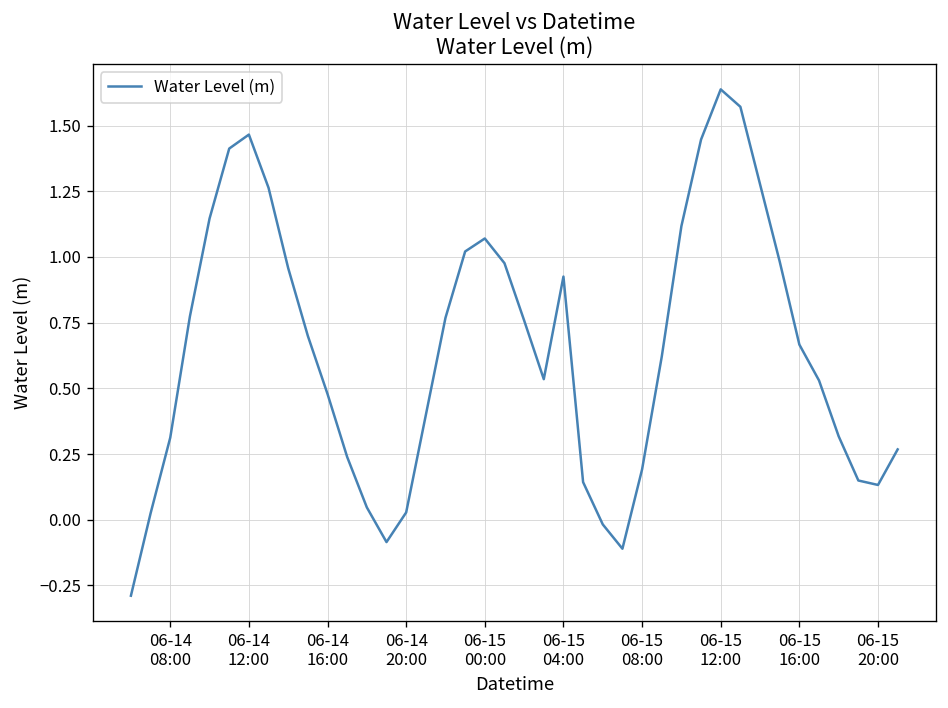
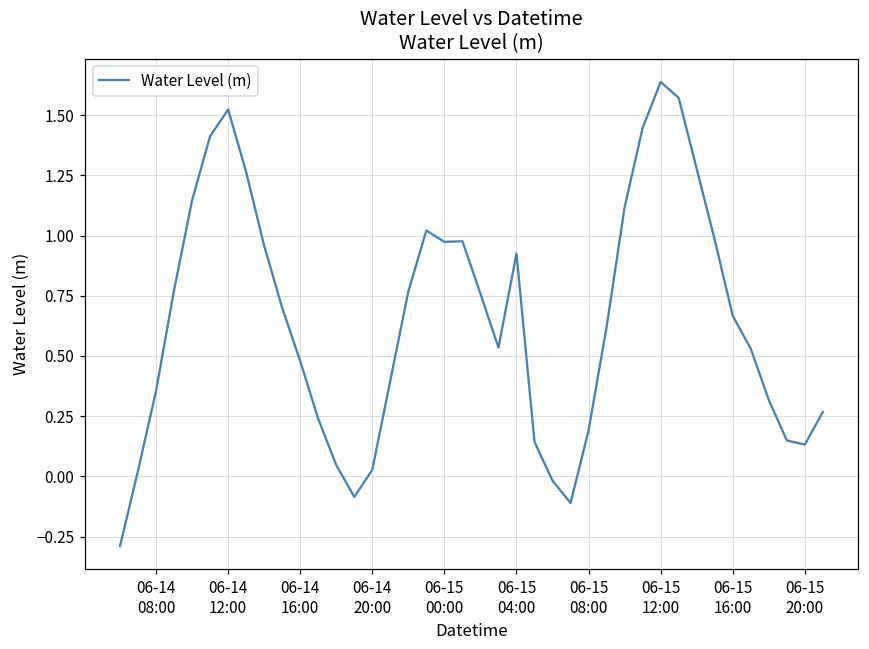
06-14 08:00: 0.31 -> 0.36
06-14 12:00: 1.47 -> 1.52
06-15 00:00: 1.07 -> 0.97
